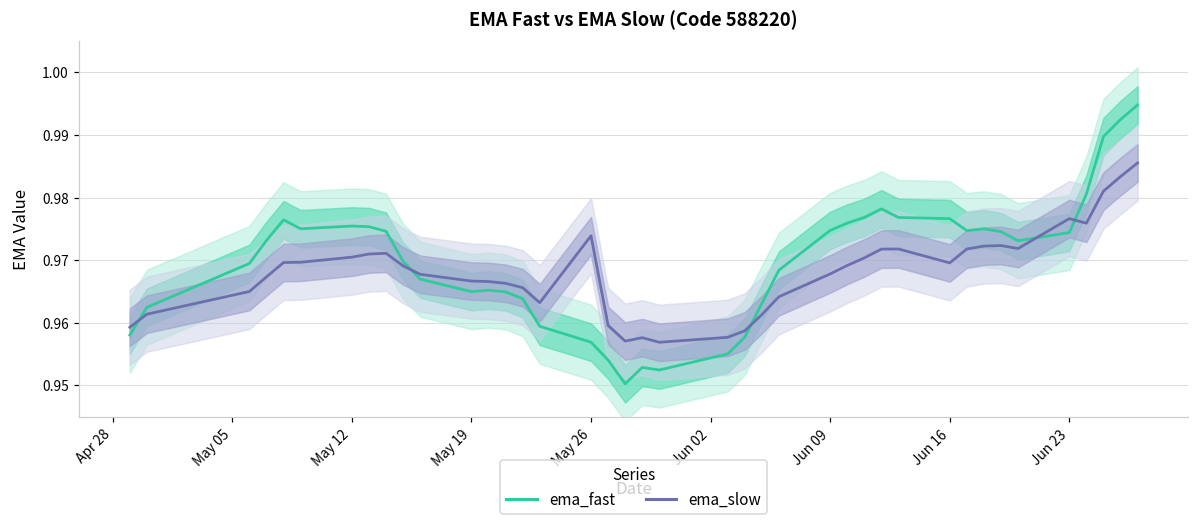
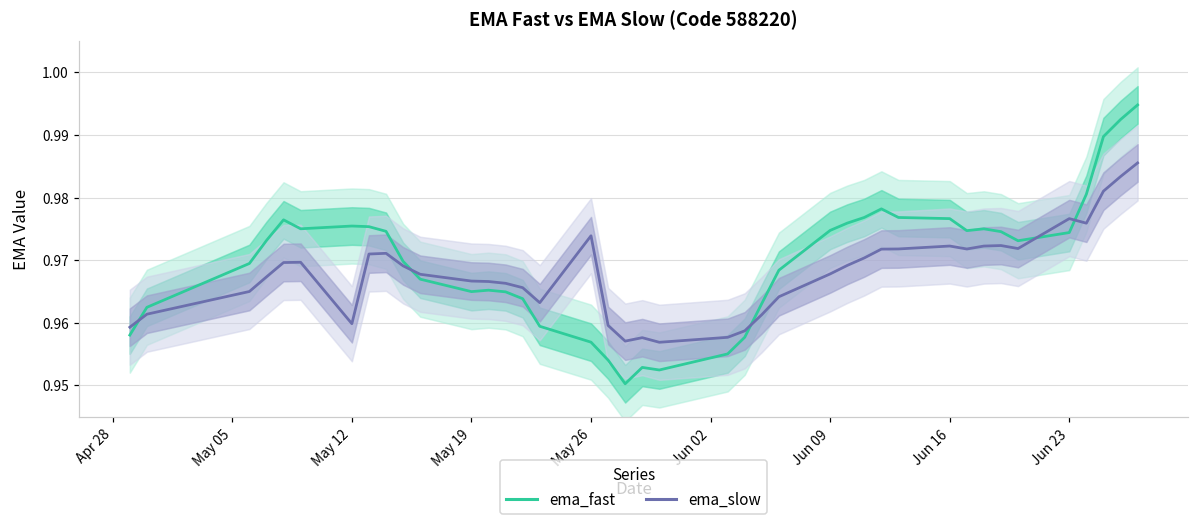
ema_slow, May 12: 0.970 -> 0.960
ema_slow, Jun 16: 0.970 -> 0.972
